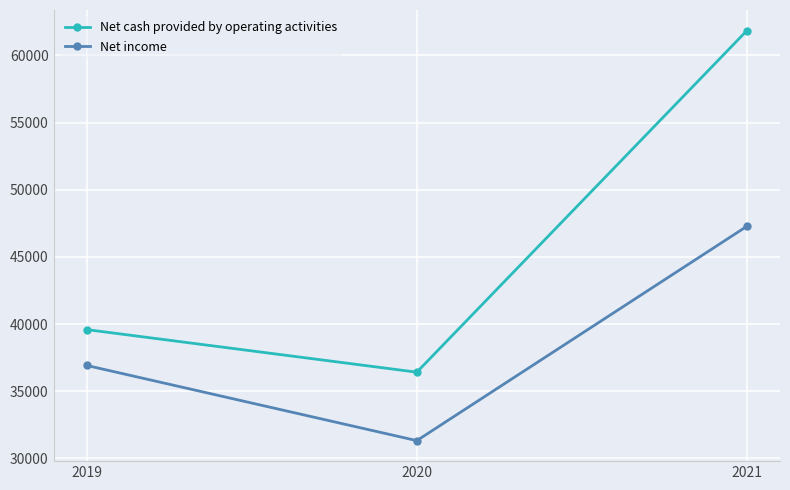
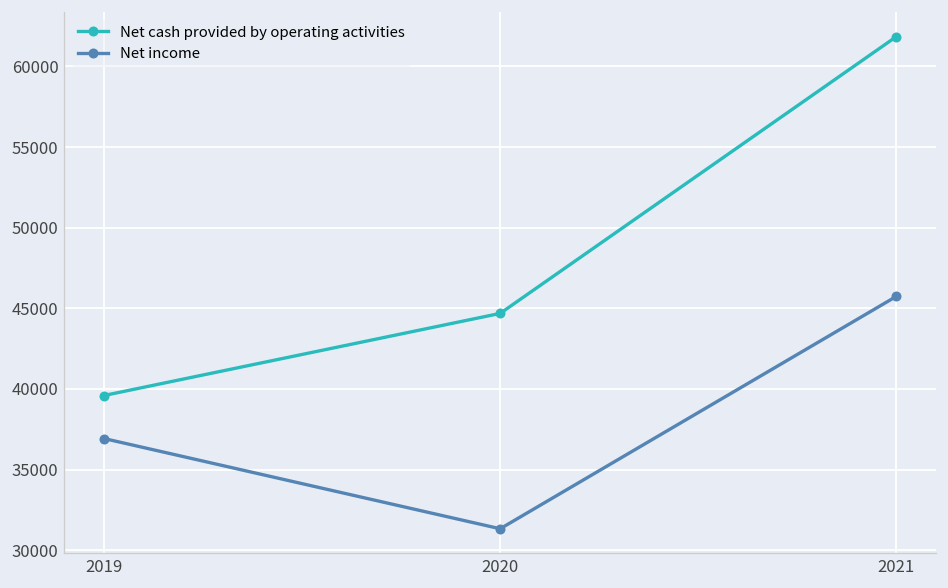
Net cash provided by operating activities, 2020: 36400 -> 44700
Net income, 2021: 47300 -> 45700
